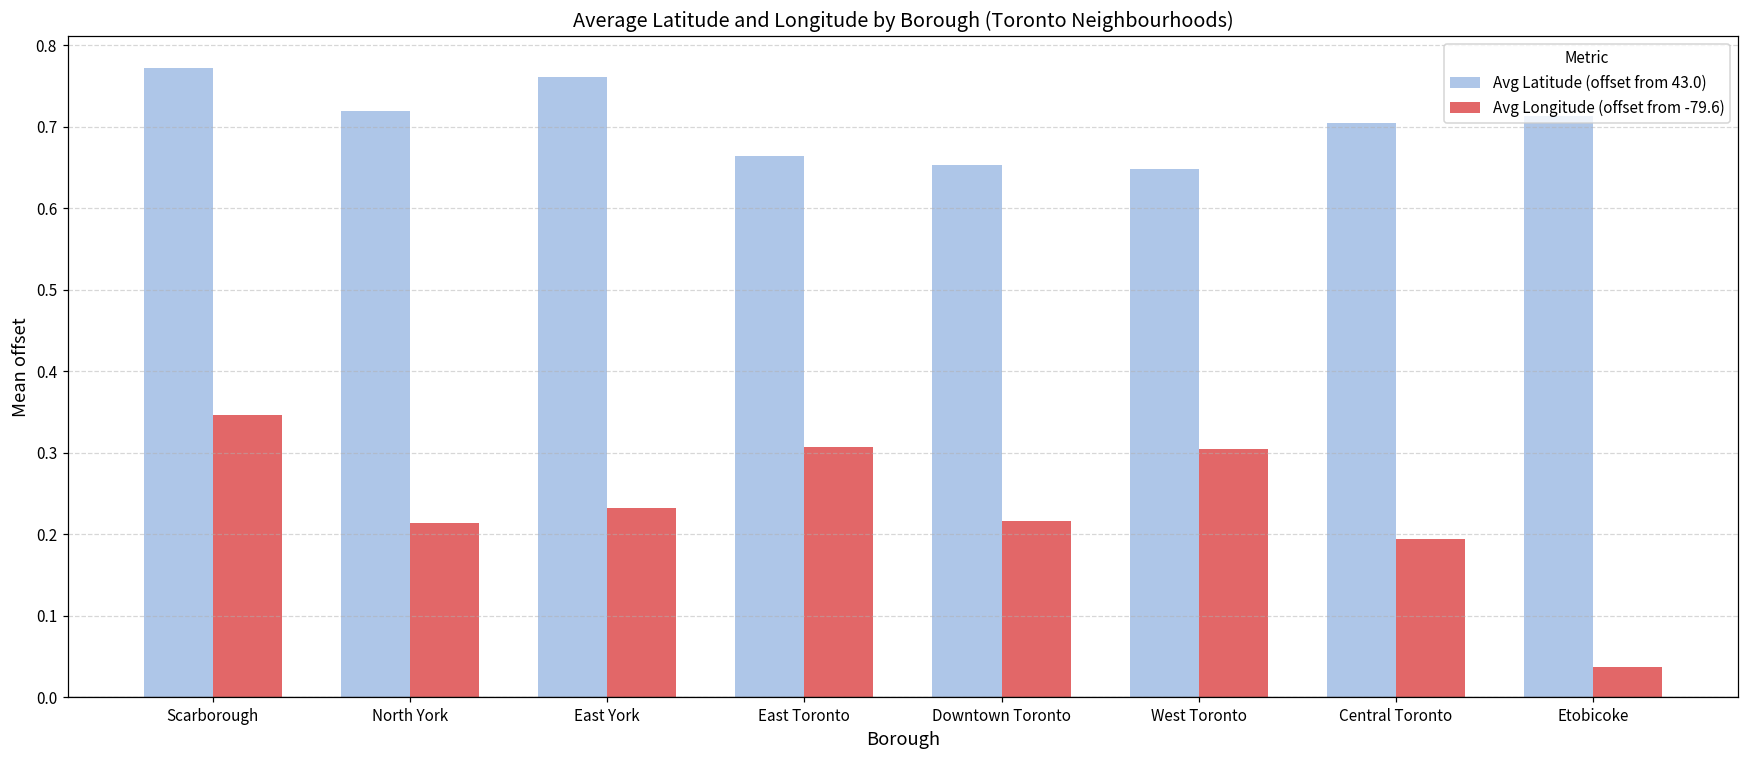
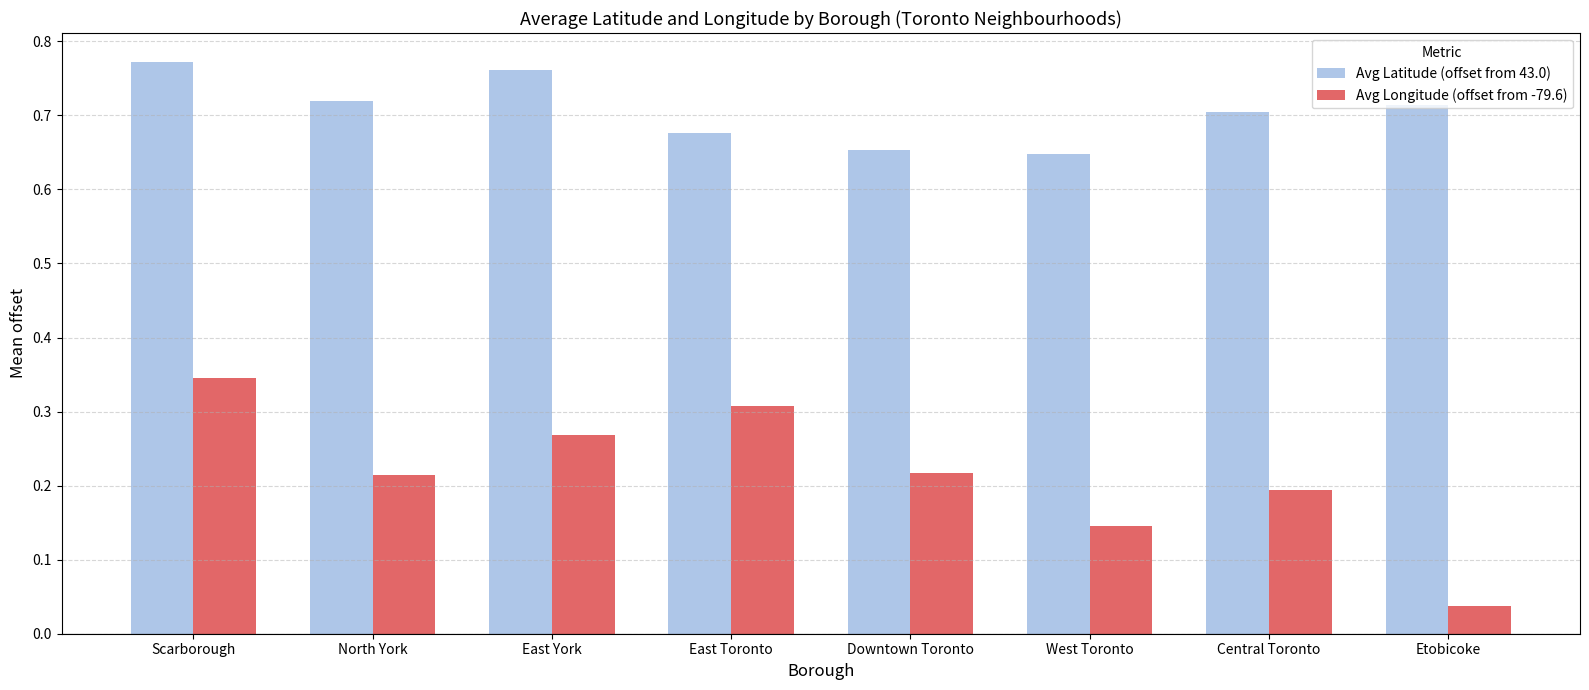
Avg Longitude (offset from -79.6), East York: 0.23 -> 0.27
Avg Latitude (offset from 43.0), East Toronto: 0.66 -> 0.68
Avg Longitude (offset from -79.6), West Toronto: 0.30 -> 0.15
